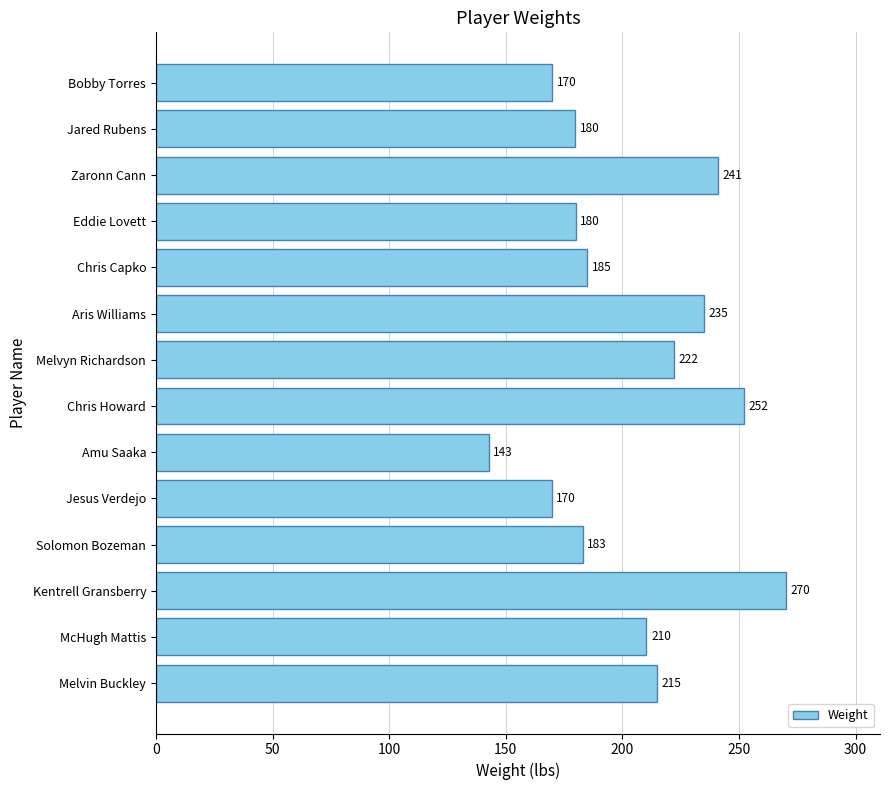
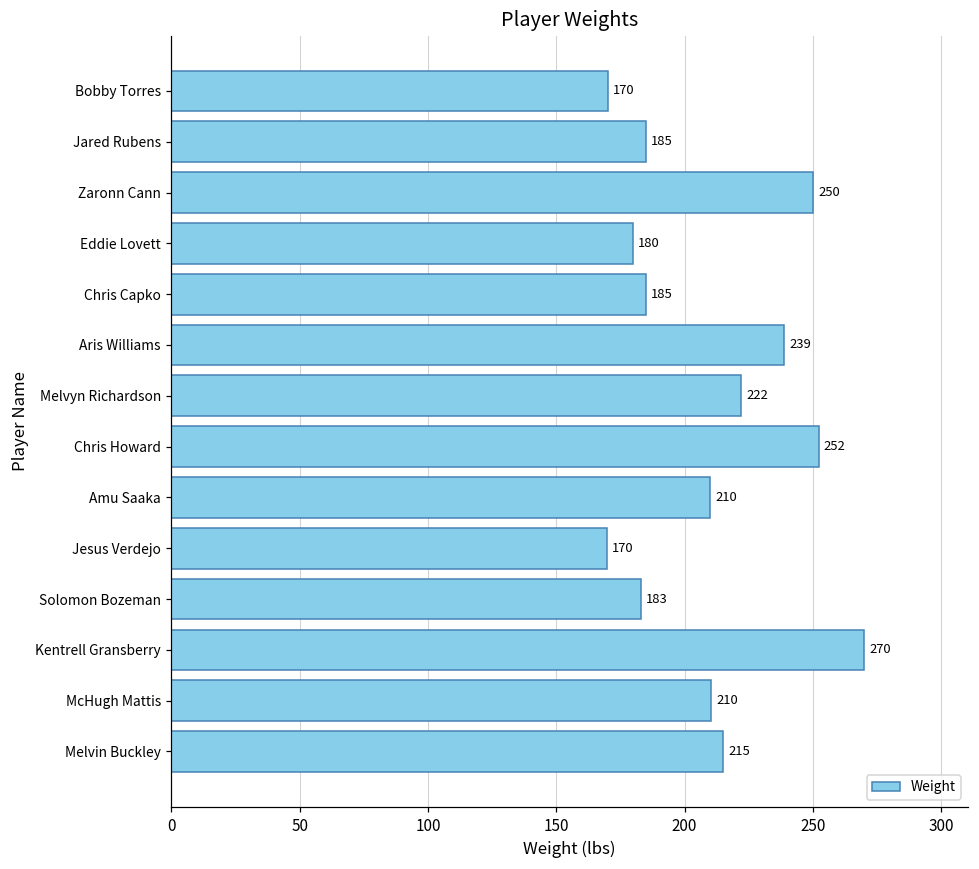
Jared Rubens: 180 -> 185
Zaronn Cann: 241 -> 250
Aris Williams: 235 -> 239
Amu Saaka: 143 -> 210
